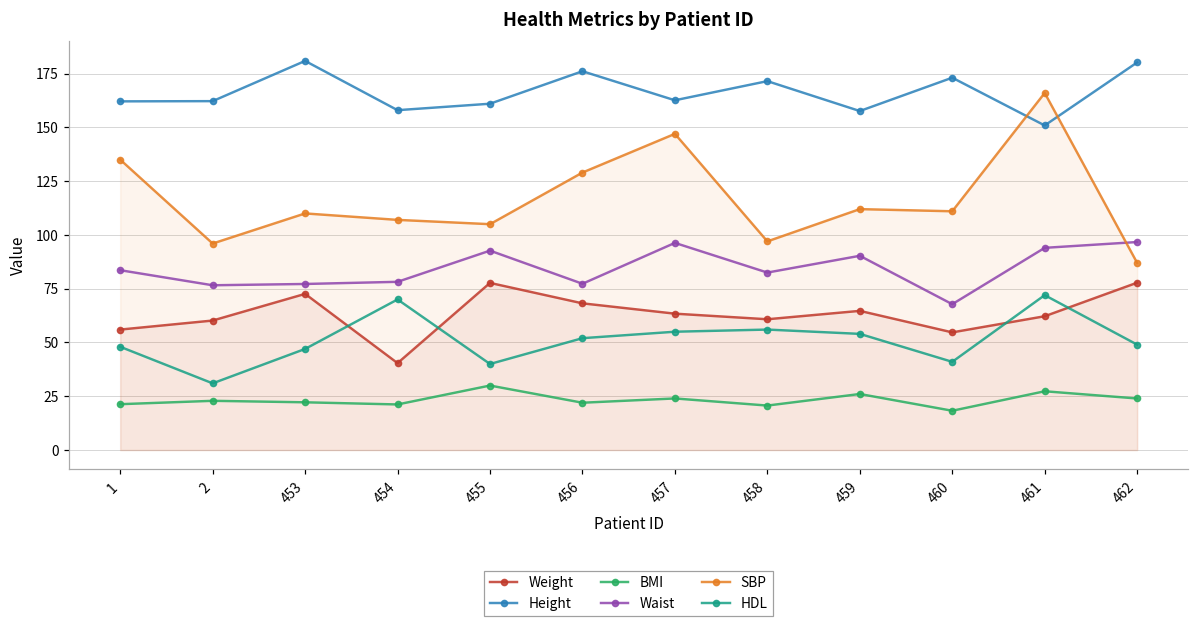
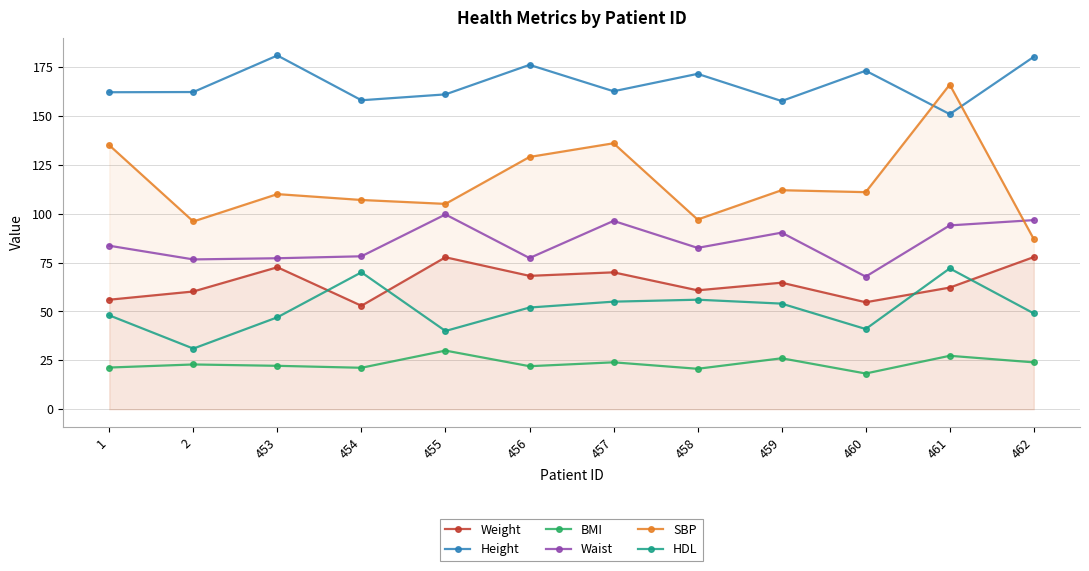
Weight, 454: 40 -> 53
Waist, 455: 93 -> 100
Weight, 457: 63 -> 70
SBP, 457: 147 -> 136
